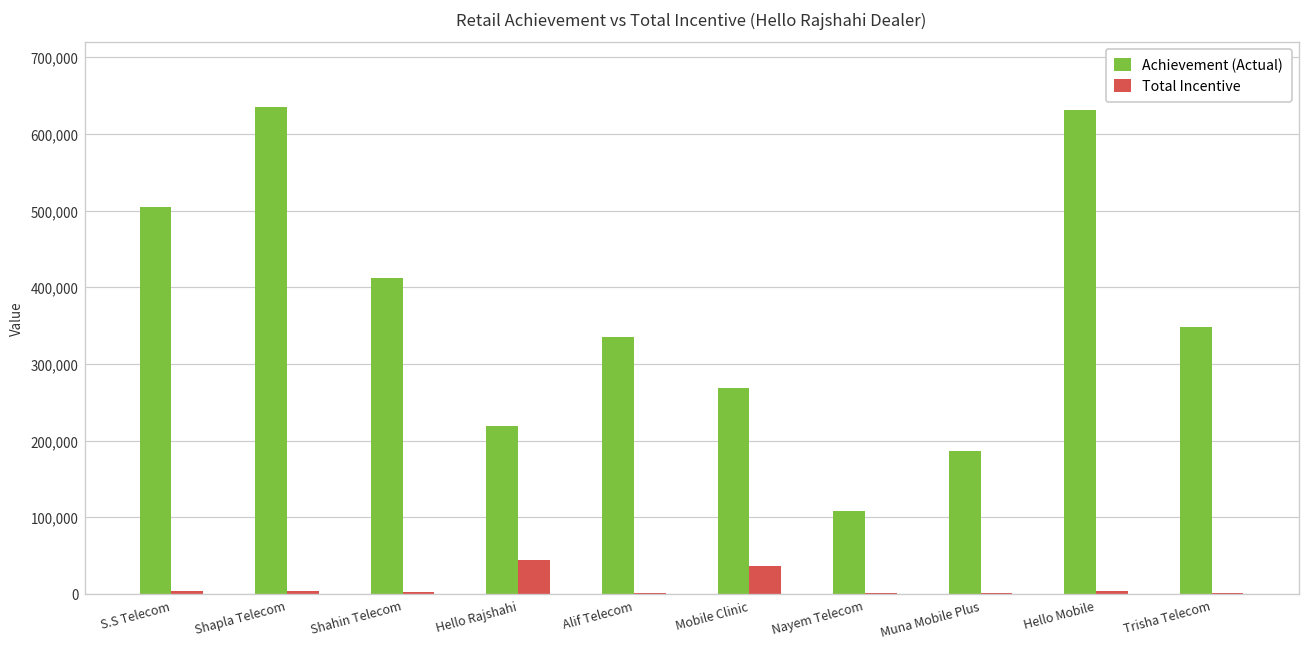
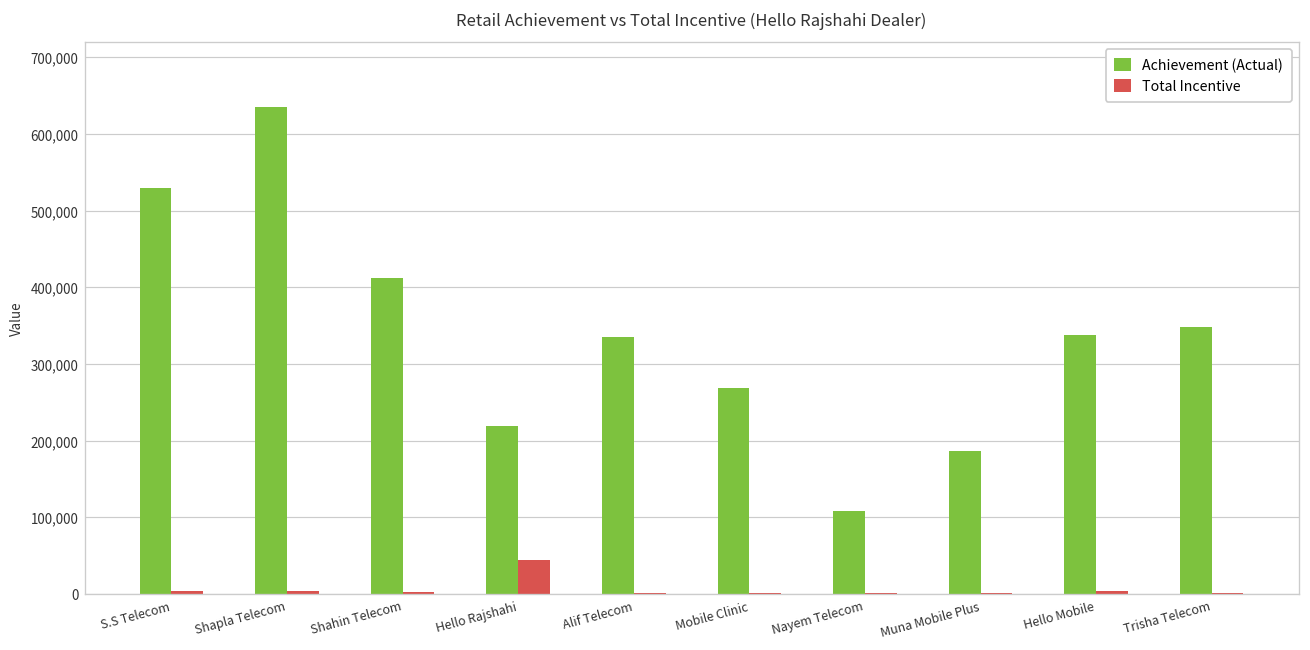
Achievement (Actual), S.S Telecom: 500,000 -> 530,000
Total Incentive, Mobile Clinic: 40,000 -> 0
Achievement (Actual), Hello Mobile: 630,000 -> 340,000
